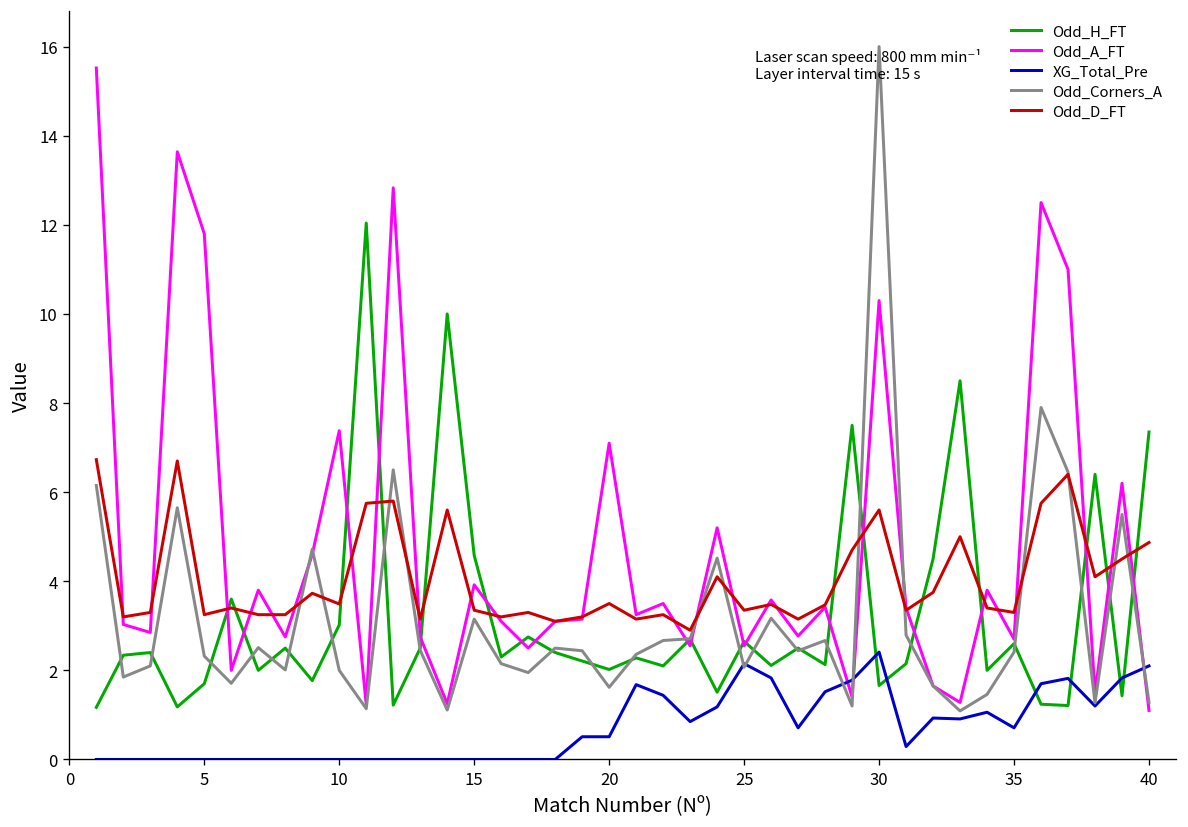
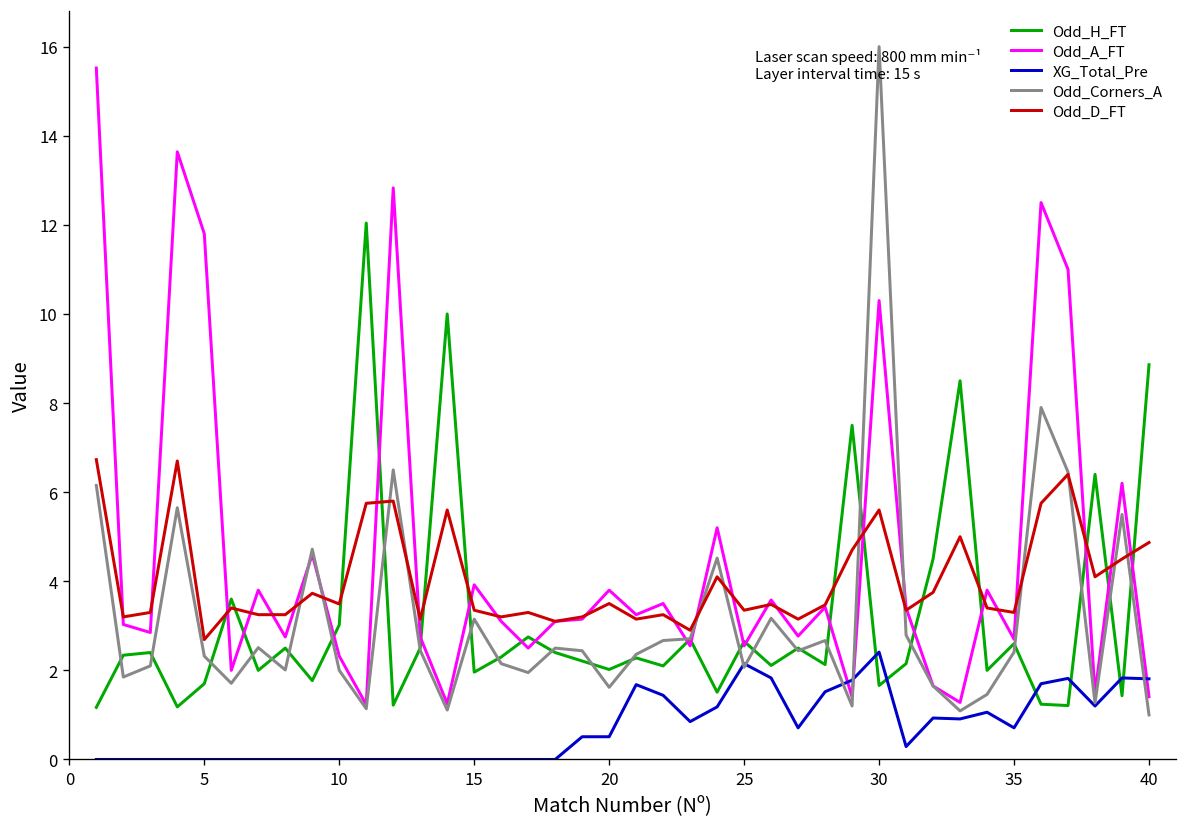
Odd_D_FT, 5: 3.3 -> 2.7
Odd_A_FT, 10: 7.4 -> 2.3
Odd_H_FT, 15: 4.6 -> 2.0
Odd_A_FT, 20: 7.1 -> 3.8
Odd_H_FT, 40: 7.4 -> 8.9
Odd_A_FT, 40: 1.1 -> 1.4
XG_Total_Pre, 40: 2.1 -> 1.8
Odd_Corners_A, 40: 1.3 -> 1.0
